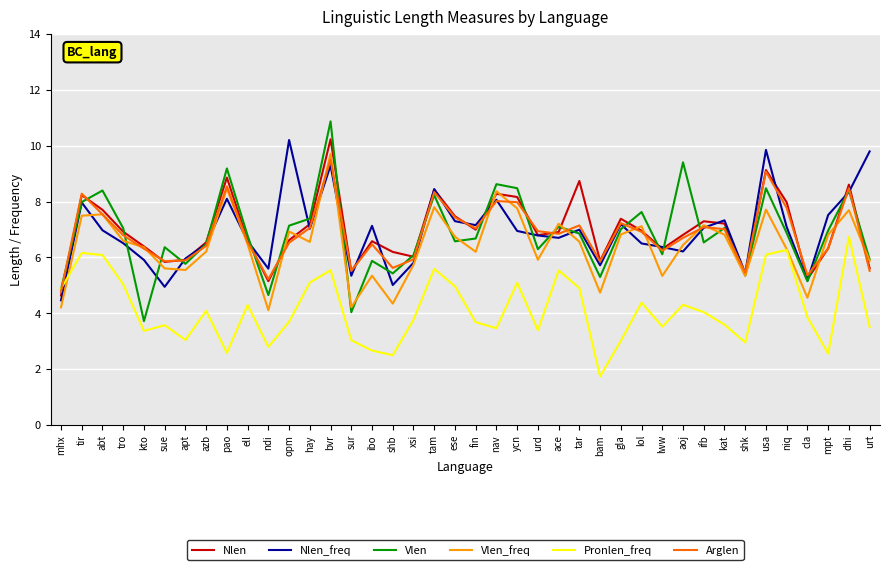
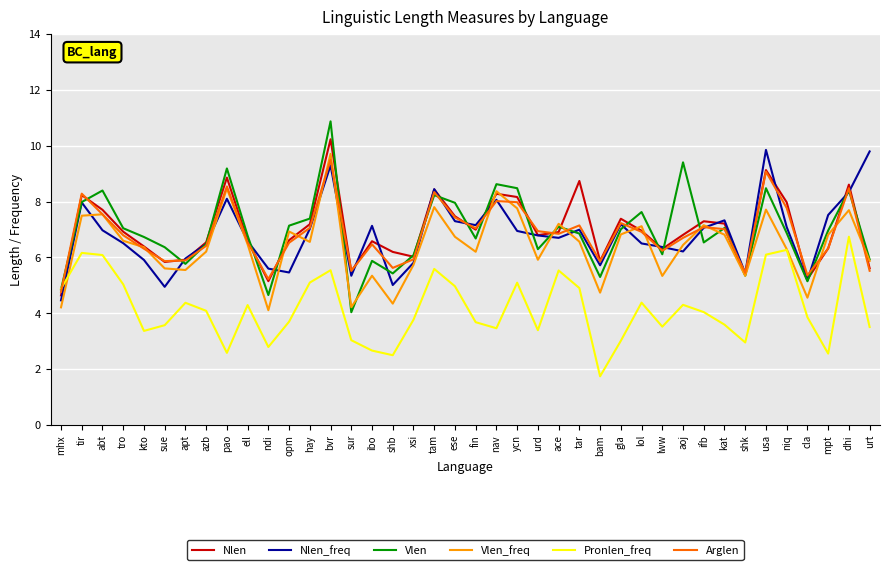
Vlen, kto: 3.7 -> 6.7
Pronlen_freq, apt: 3.0 -> 4.4
Nlen_freq, opm: 10.2 -> 5.5
Vlen, ese: 6.6 -> 8.0
